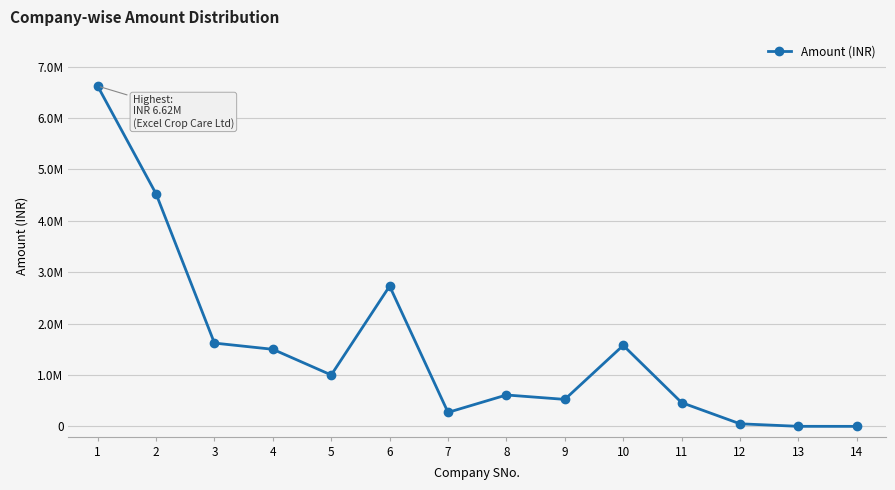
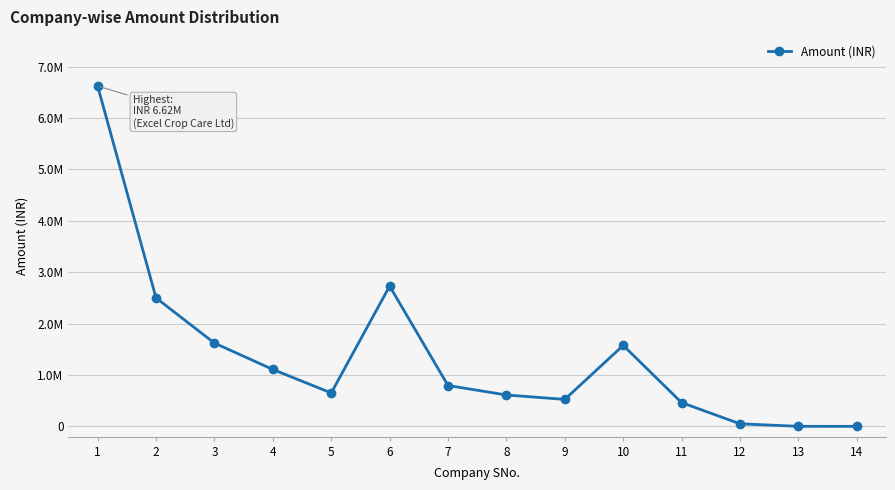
2: 4500000 -> 2500000
4: 1500000 -> 1100000
5: 1000000 -> 700000
7: 300000 -> 800000
